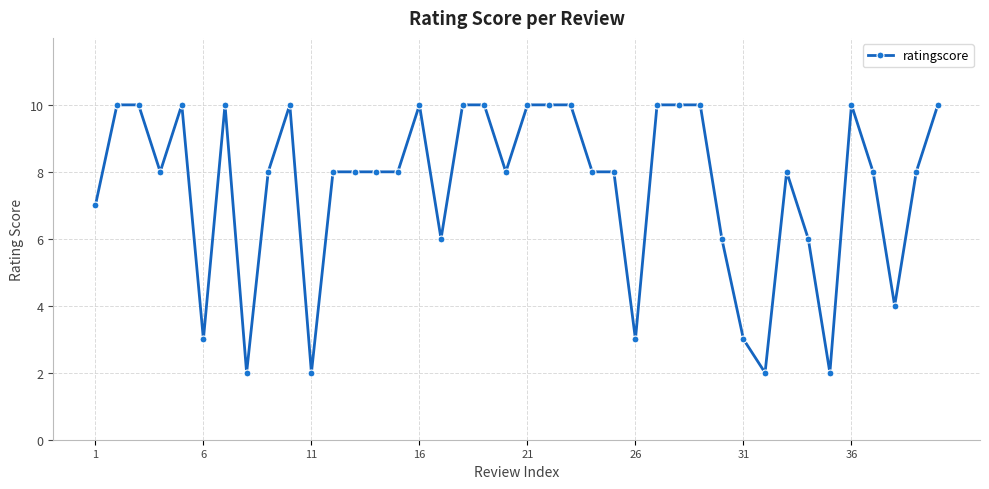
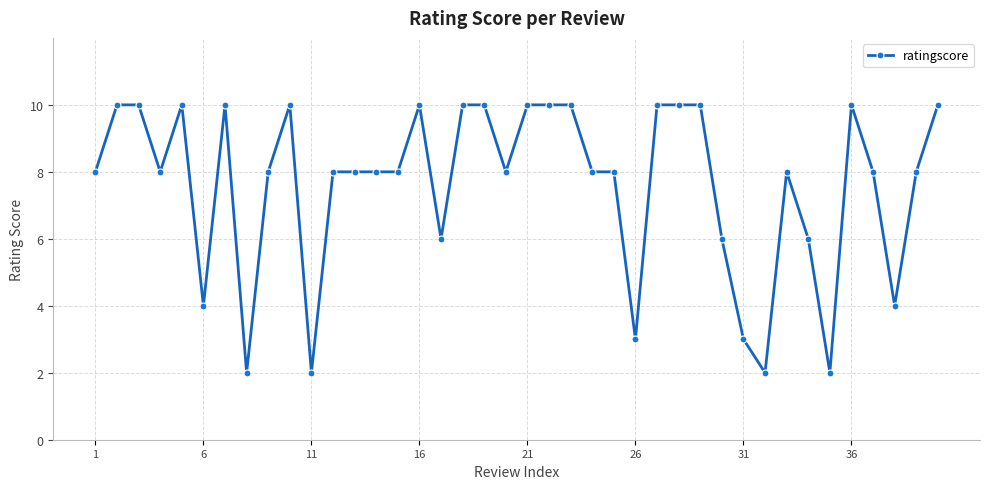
1: 7 -> 8
6: 3 -> 4
